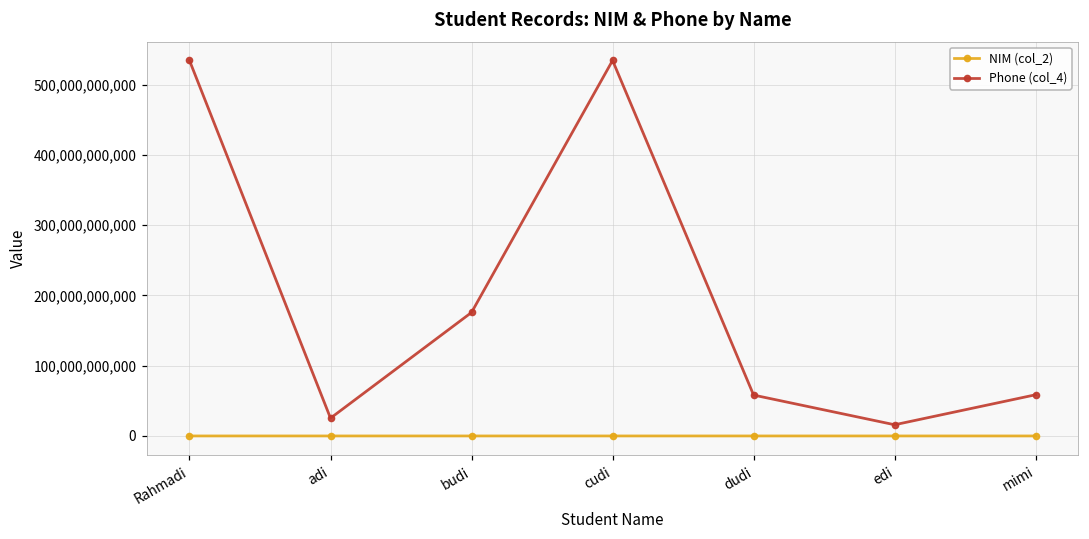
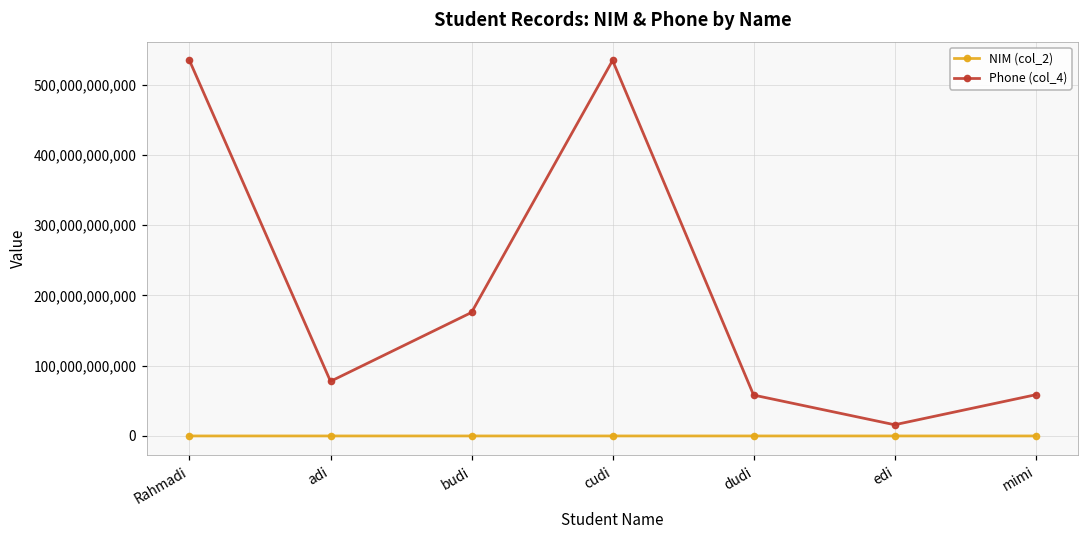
Phone (col_4), adi: 30,000,000,000 -> 80,000,000,000
